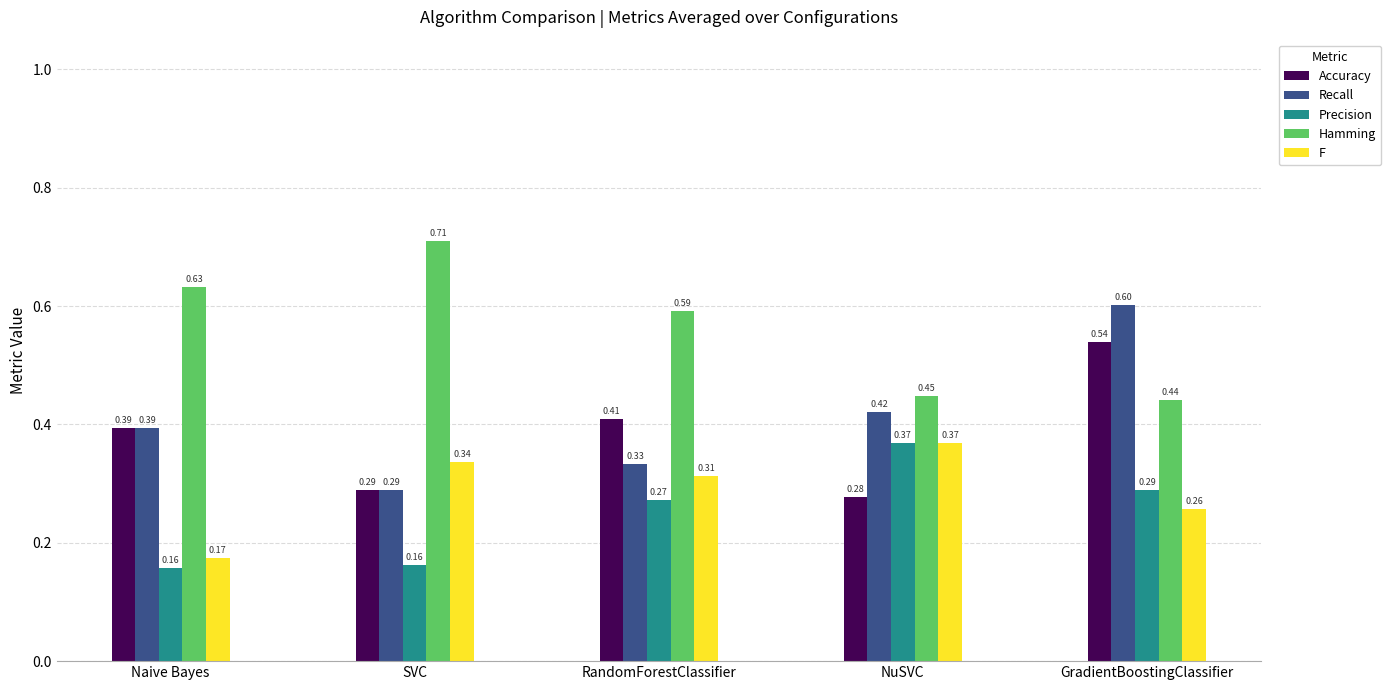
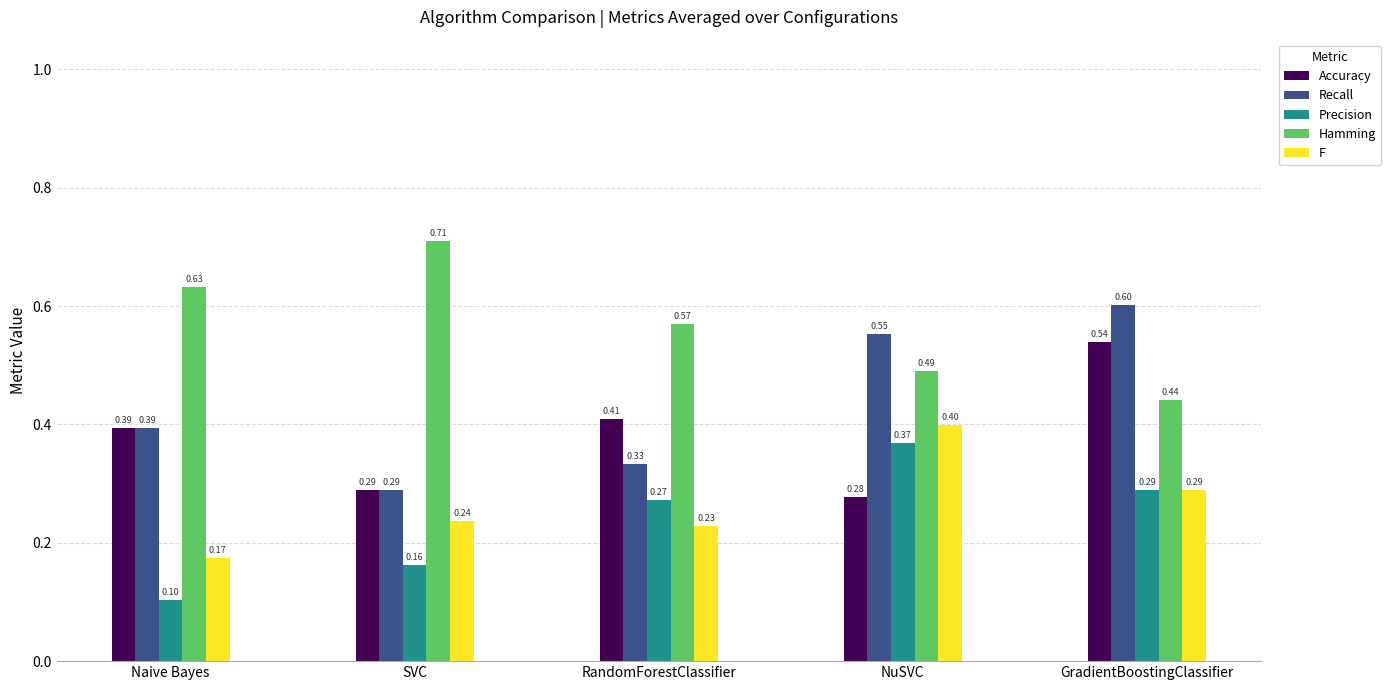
Precision, Naive Bayes: 0.16 -> 0.10
F, SVC: 0.34 -> 0.24
Hamming, RandomForestClassifier: 0.59 -> 0.57
F, RandomForestClassifier: 0.31 -> 0.23
Recall, NuSVC: 0.42 -> 0.55
Hamming, NuSVC: 0.45 -> 0.49
F, NuSVC: 0.37 -> 0.40
F, GradientBoostingClassifier: 0.26 -> 0.29
